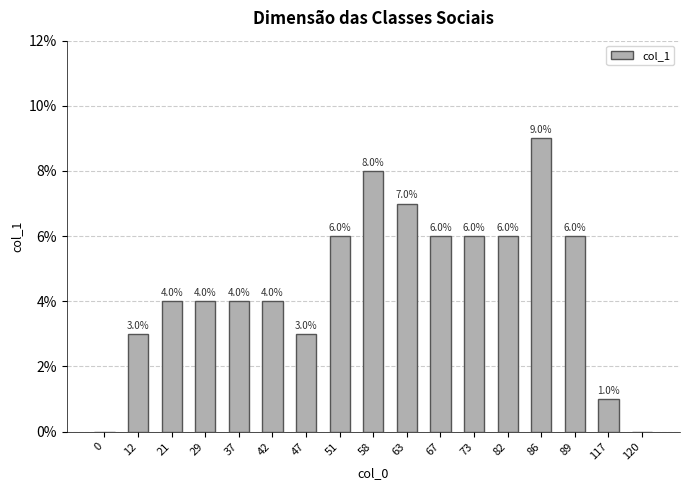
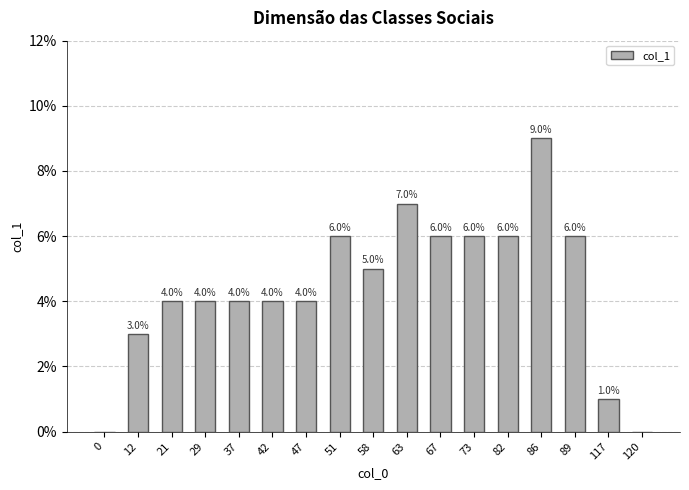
47: 3.0% -> 4.0%
58: 8.0% -> 5.0%
